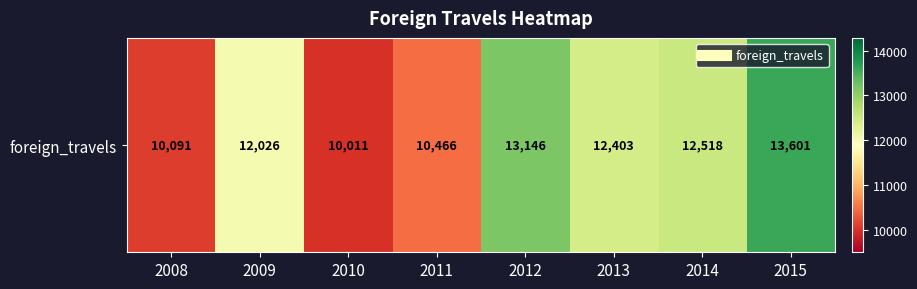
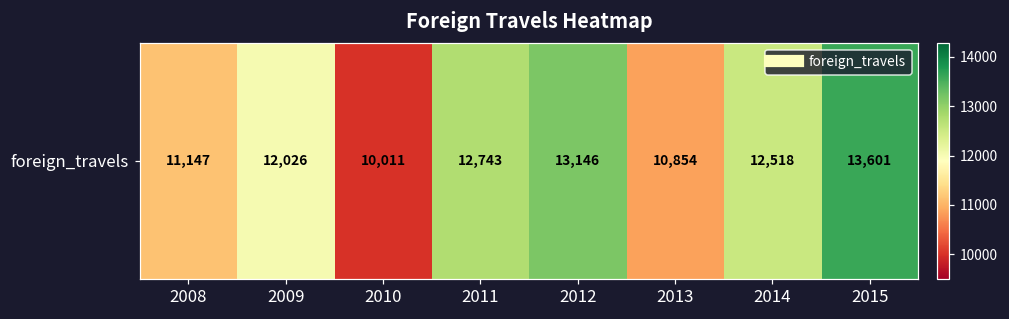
foreign_travels, 2008: 10,091 -> 11,147
foreign_travels, 2011: 10,466 -> 12,743
foreign_travels, 2013: 12,403 -> 10,854
